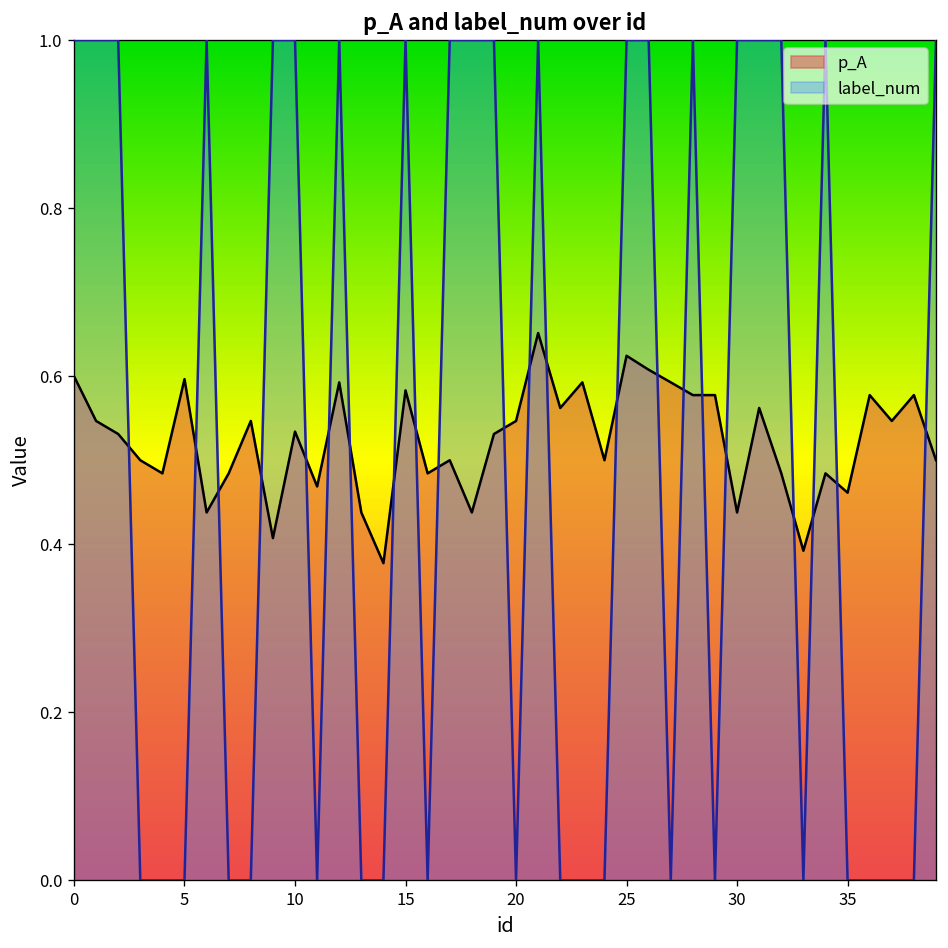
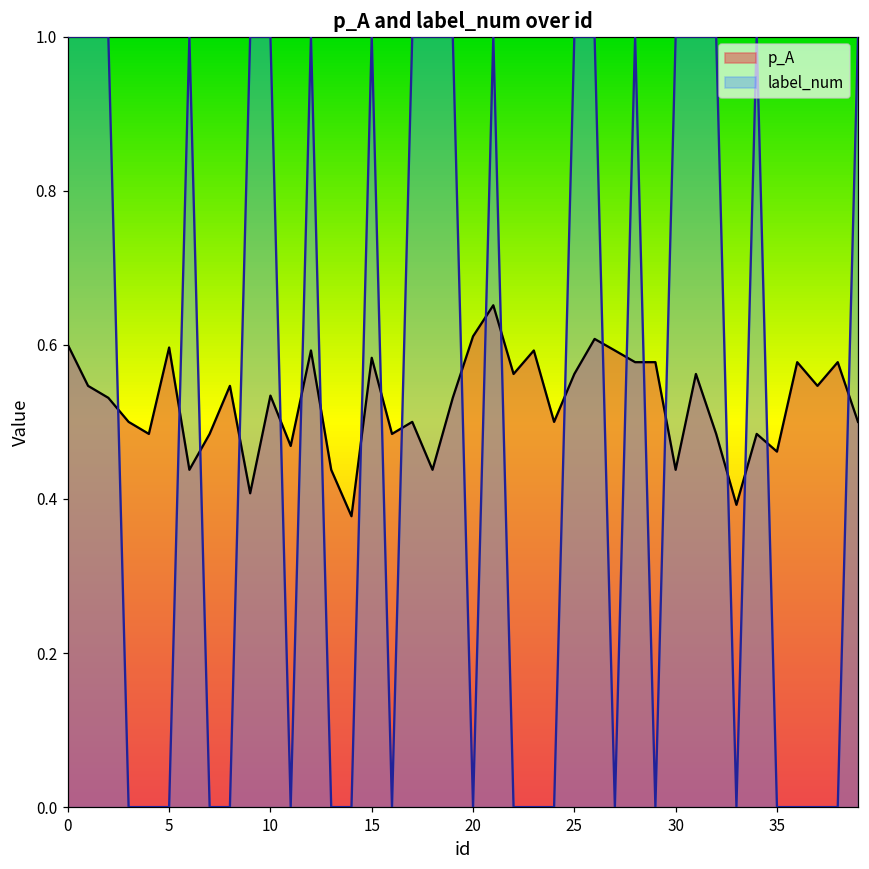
p_A, 20: 0.55 -> 0.61
p_A, 25: 0.62 -> 0.56
